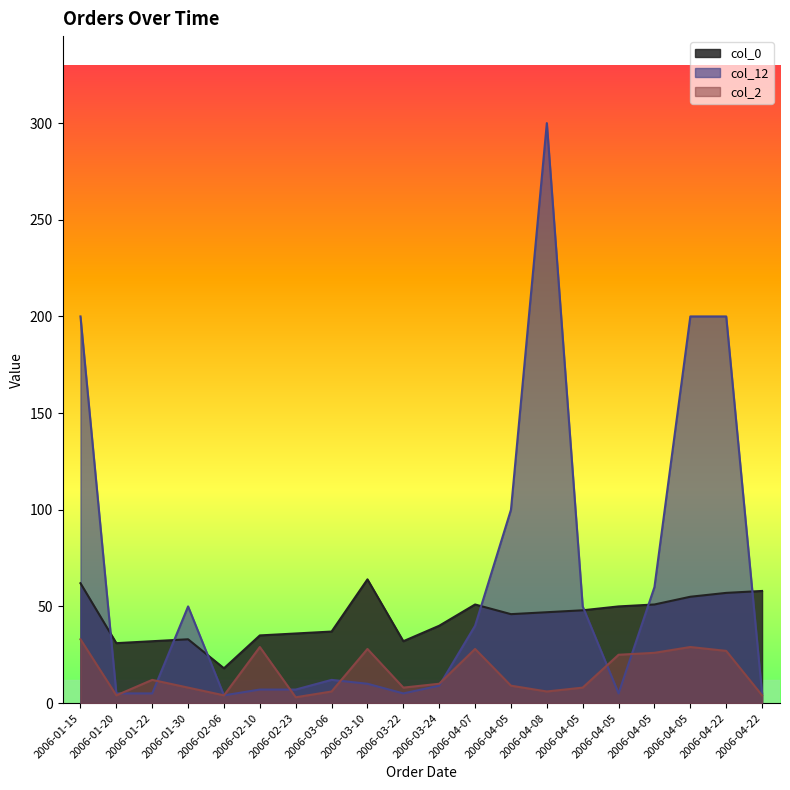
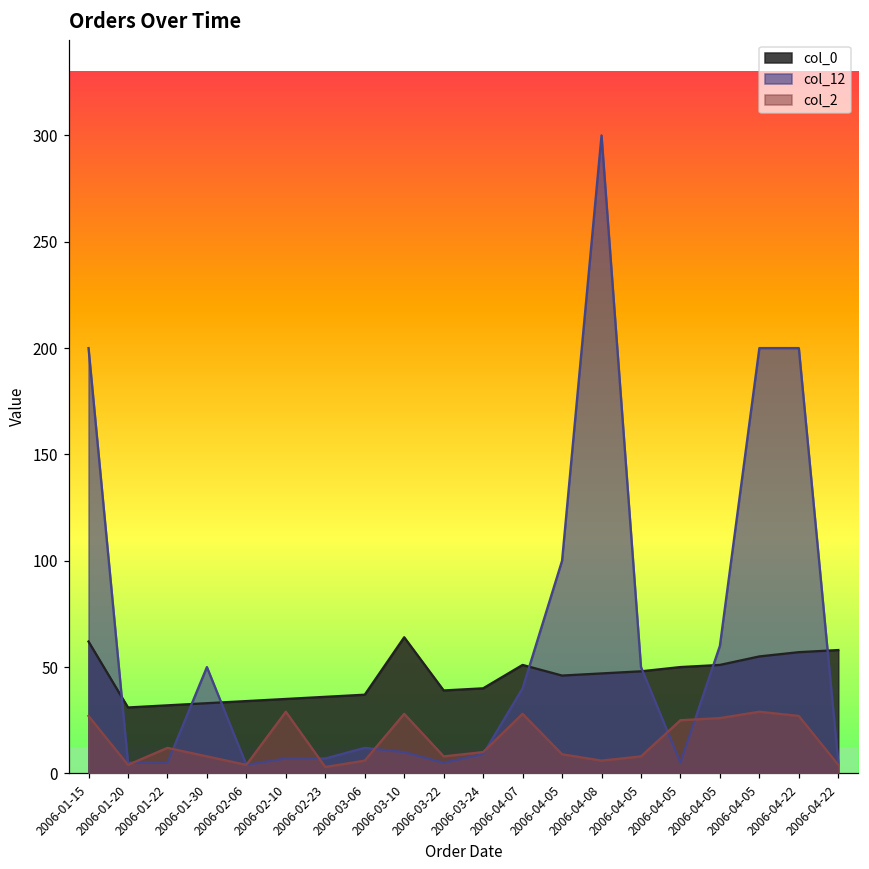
col_2, 2006-01-15: 33 -> 27
col_0, 2006-02-06: 18 -> 34
col_0, 2006-03-22: 32 -> 39
